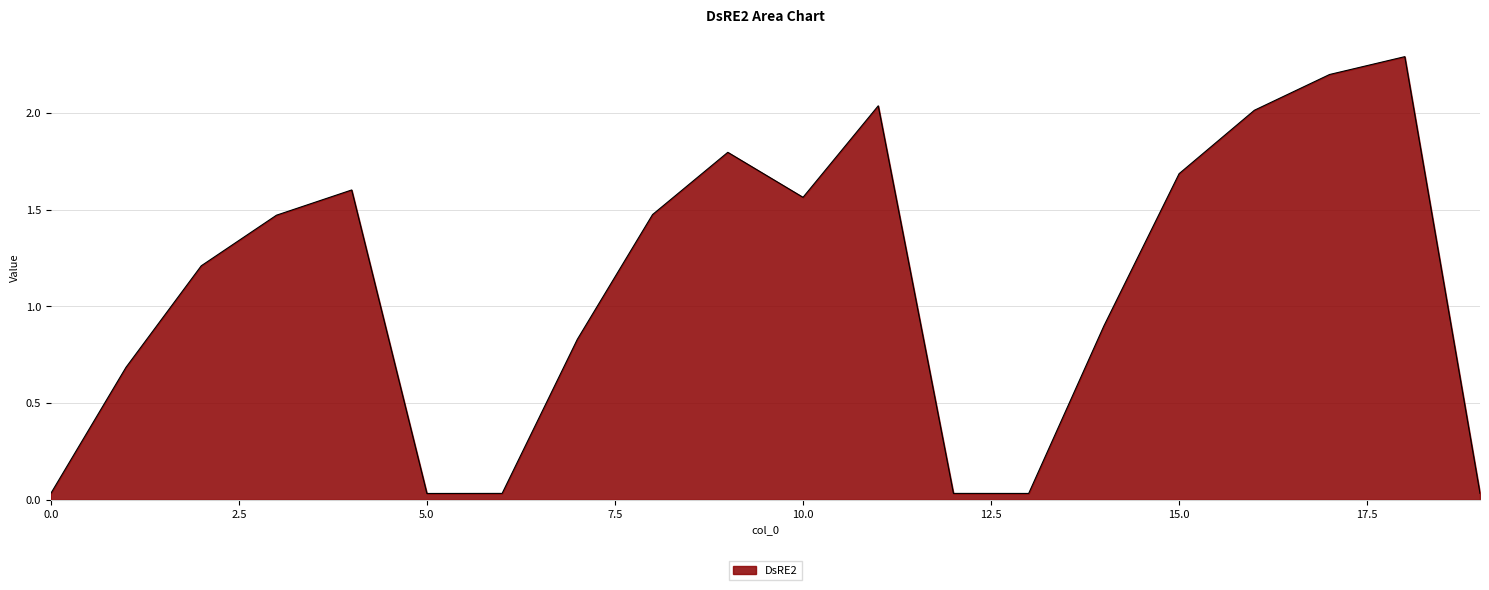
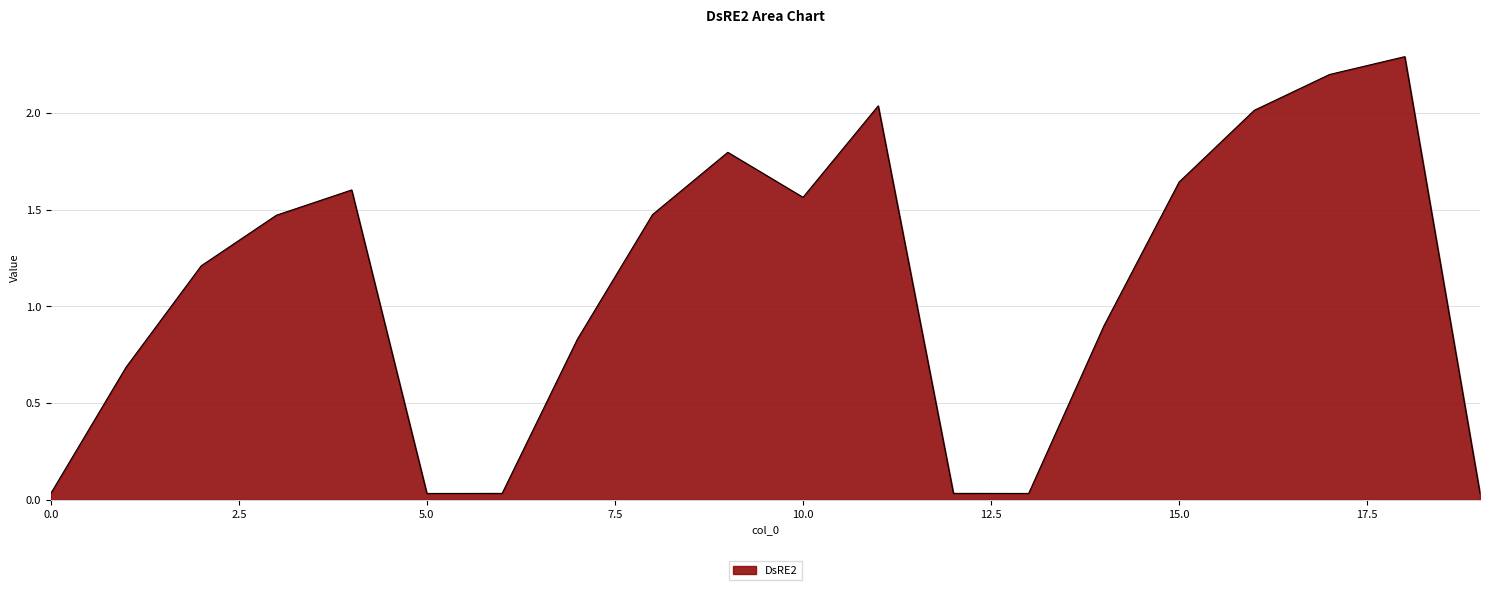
15.0: 1.69 -> 1.64
